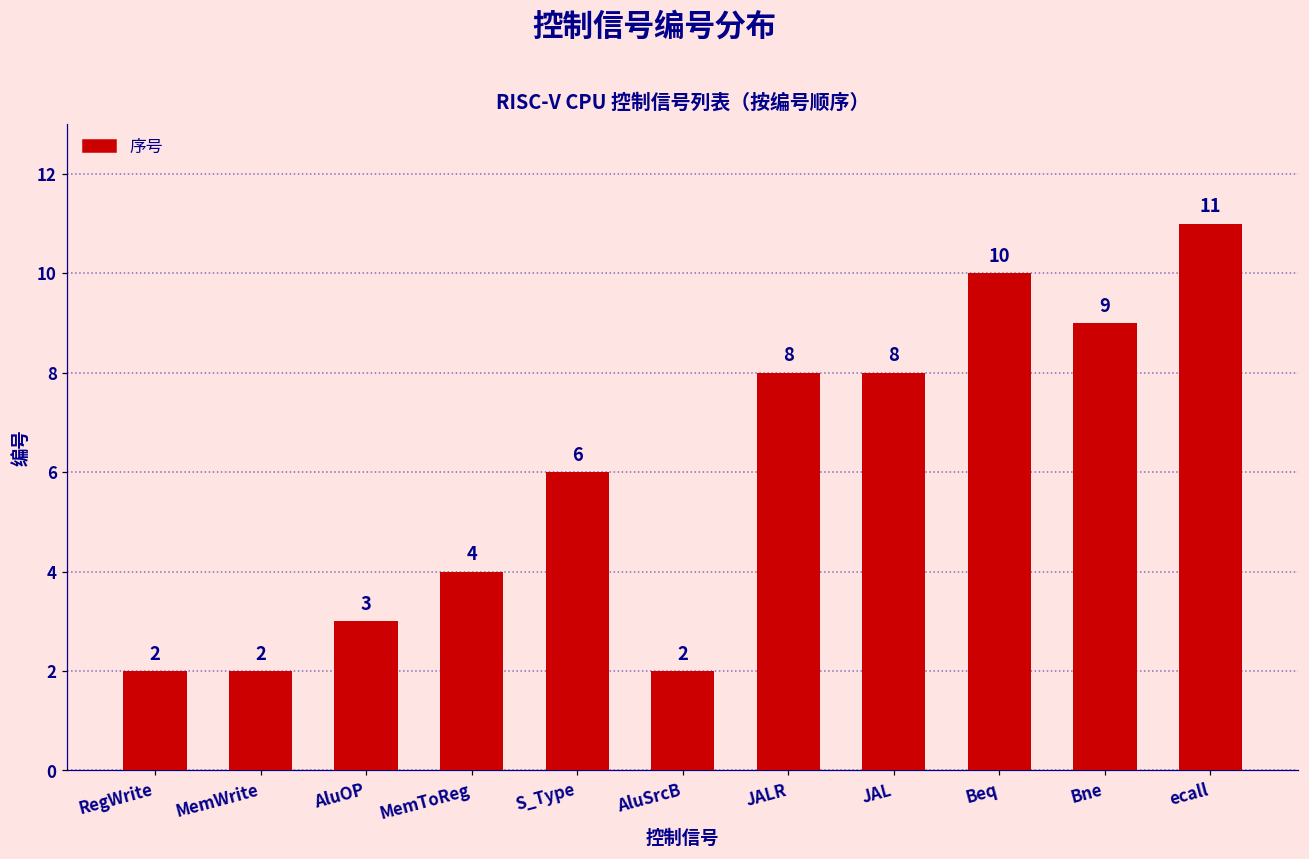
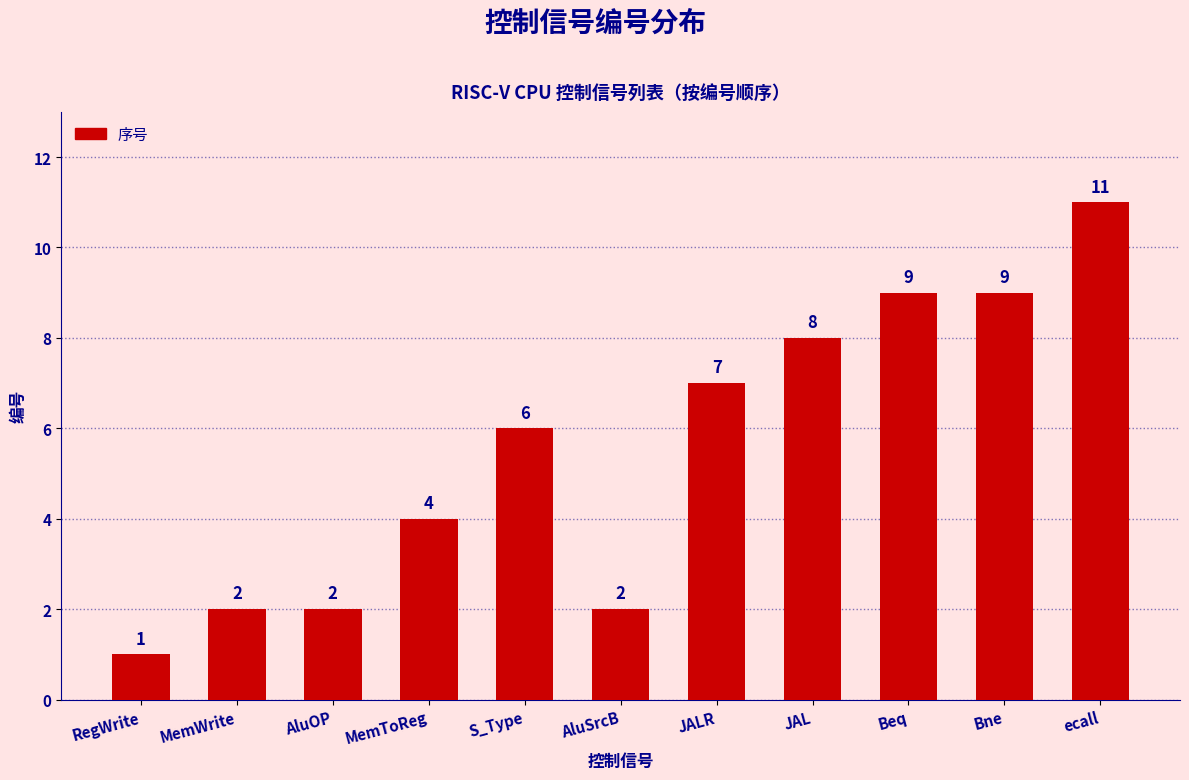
RegWrite: 2 -> 1
AluOP: 3 -> 2
JALR: 8 -> 7
Beq: 10 -> 9
